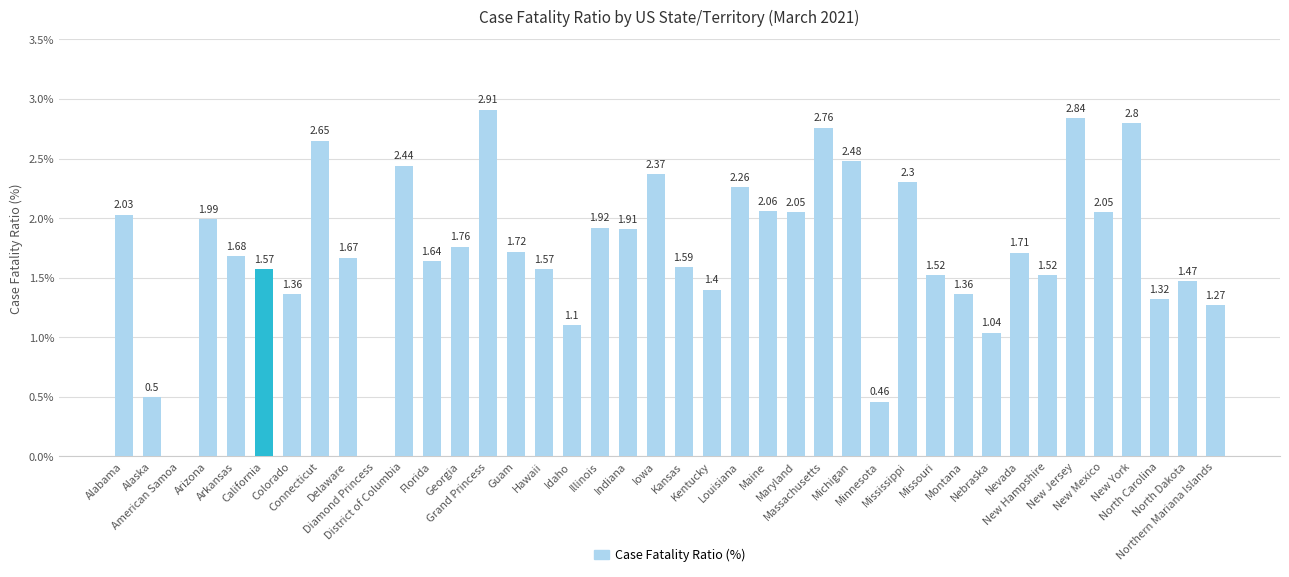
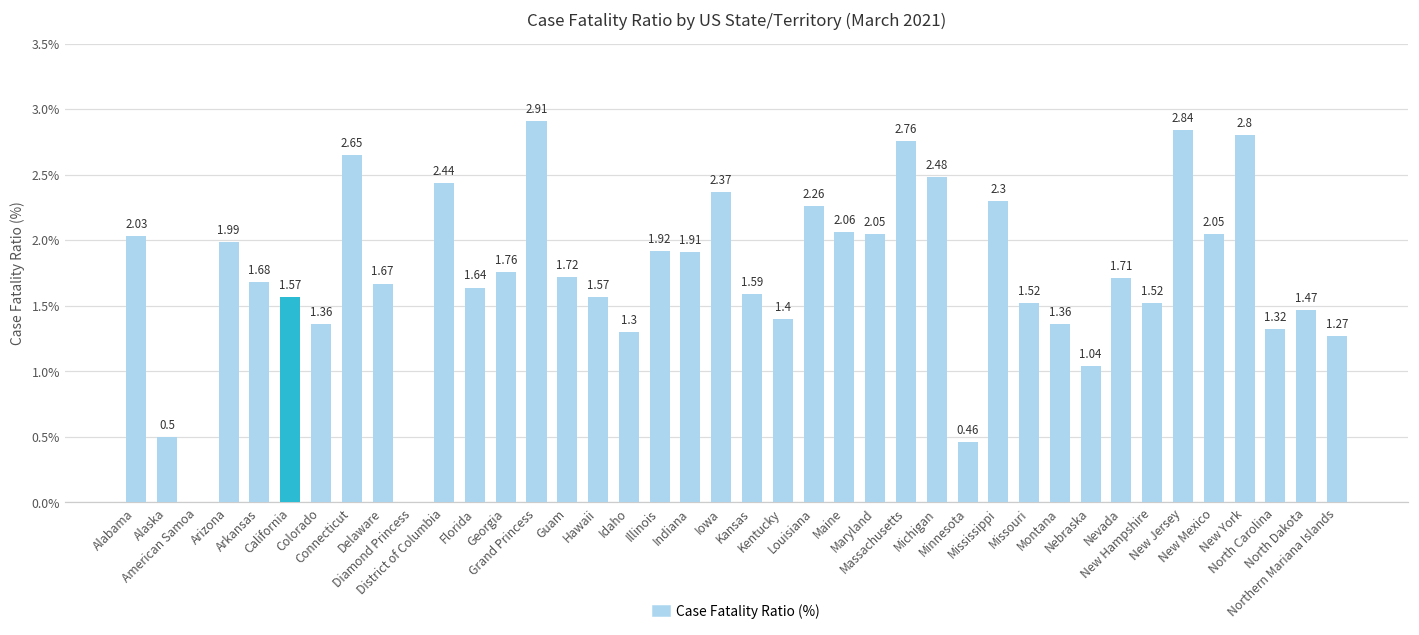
Idaho: 1.1 -> 1.3
